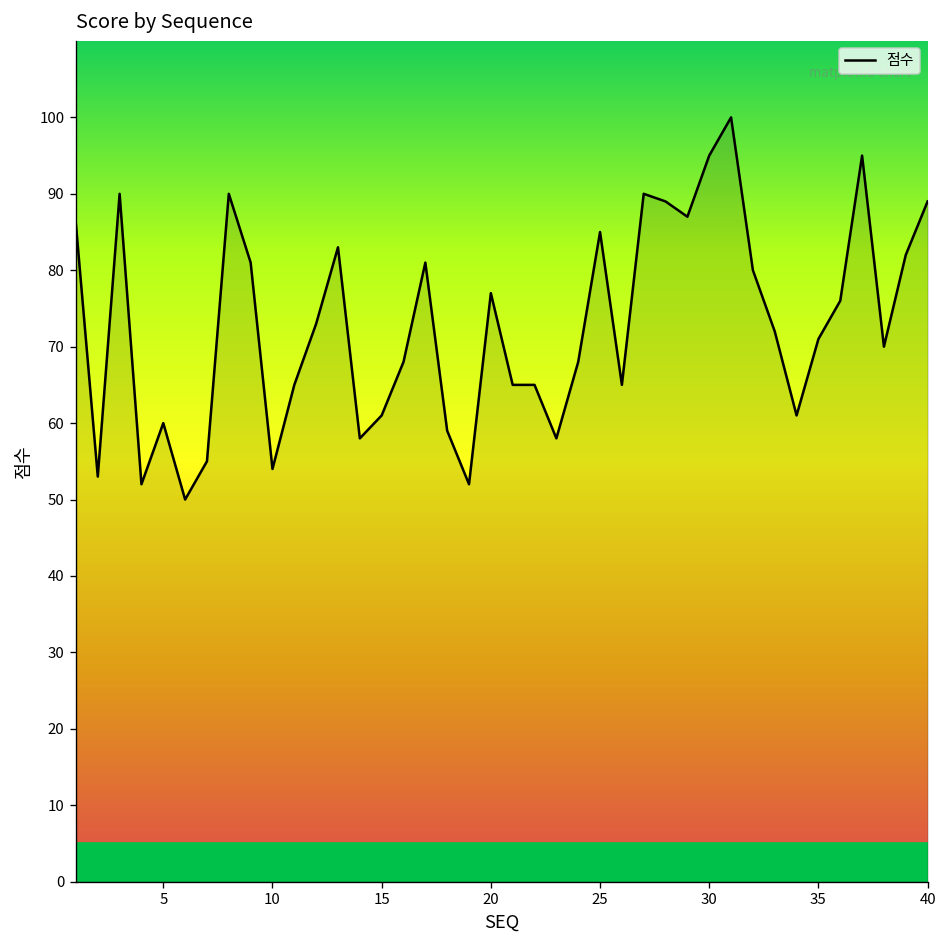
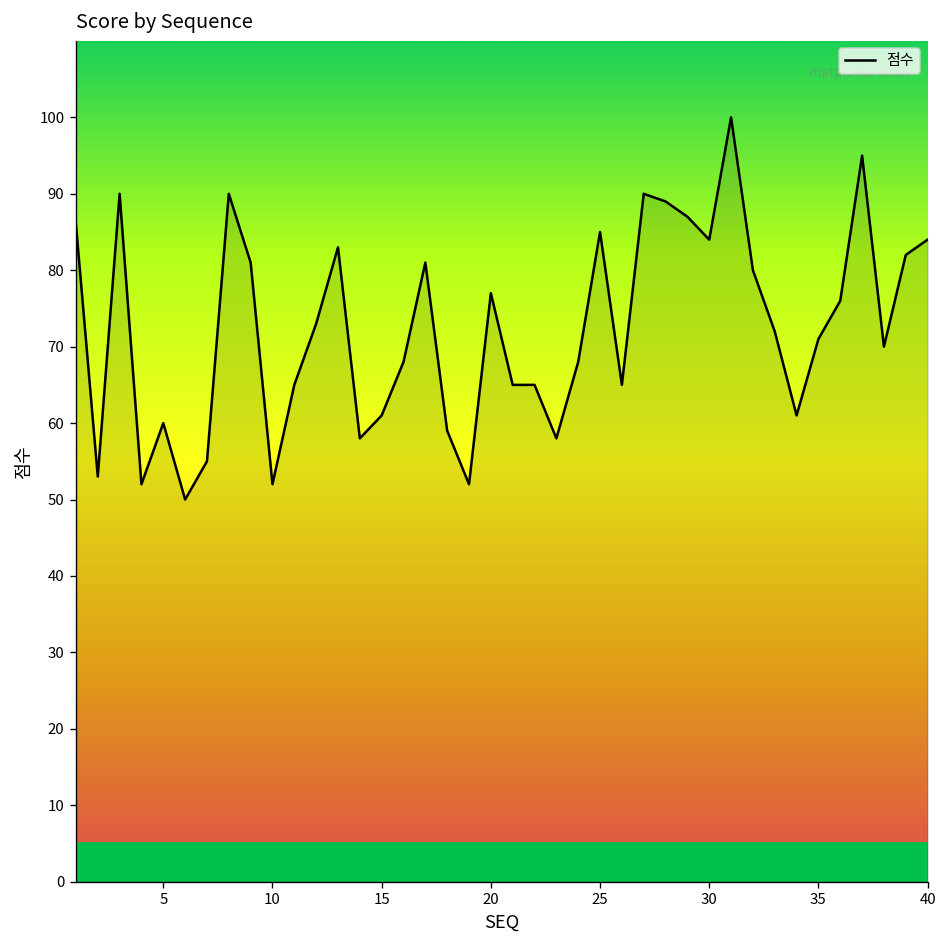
10: 54 -> 52
30: 95 -> 84
40: 89 -> 84
